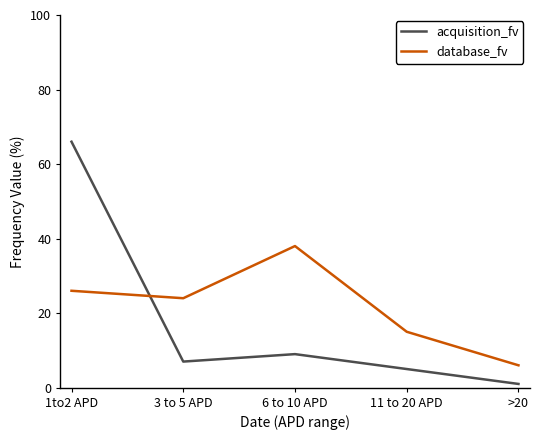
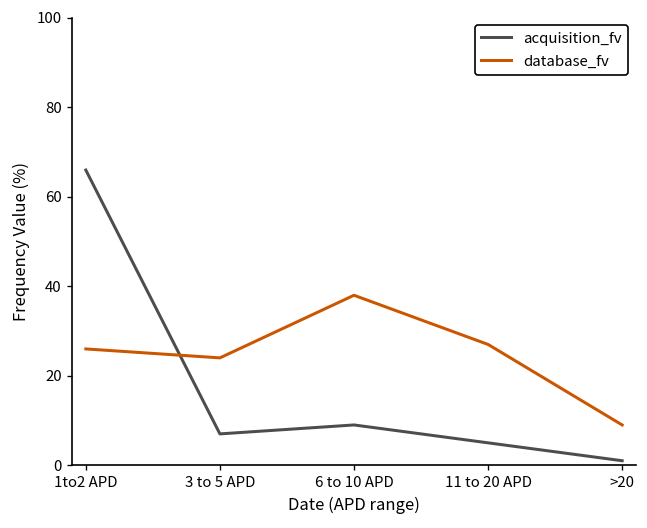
database_fv, 11 to 20 APD: 15 -> 27
database_fv, >20: 6 -> 9
